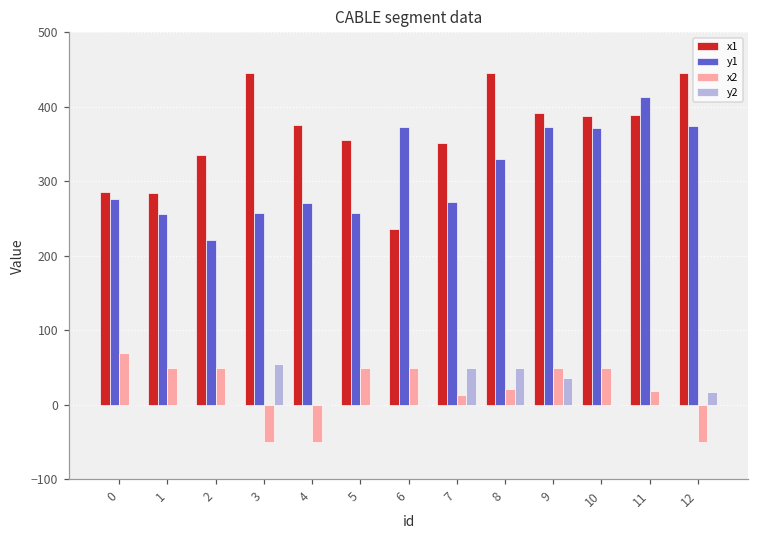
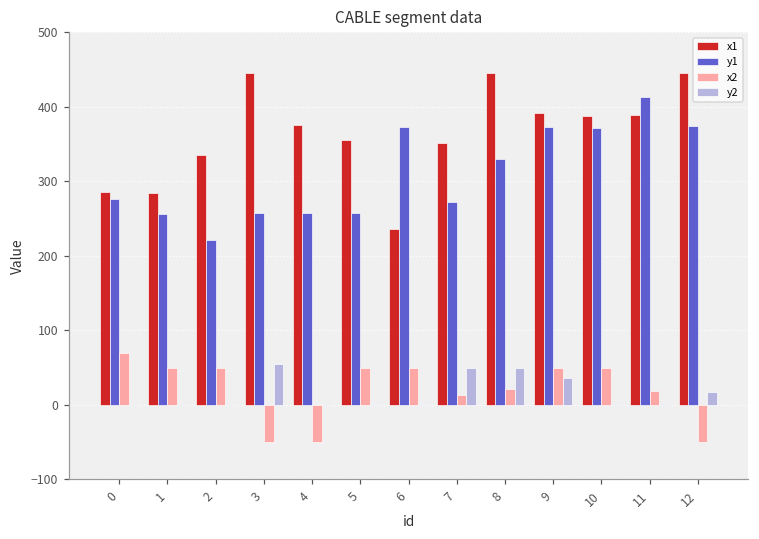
y1, 4: 270 -> 260
